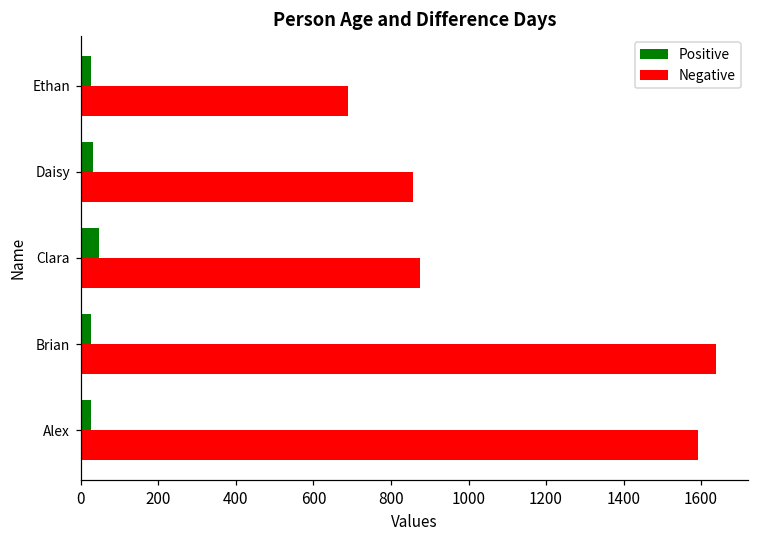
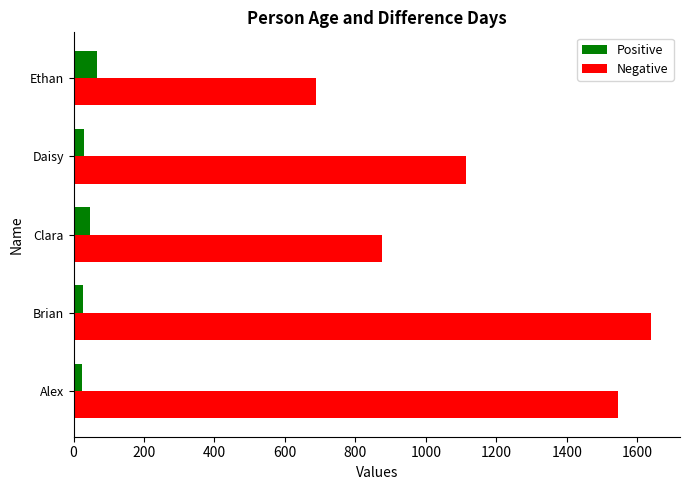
Positive, Ethan: 30 -> 70
Negative, Daisy: 860 -> 1120
Negative, Alex: 1590 -> 1550
